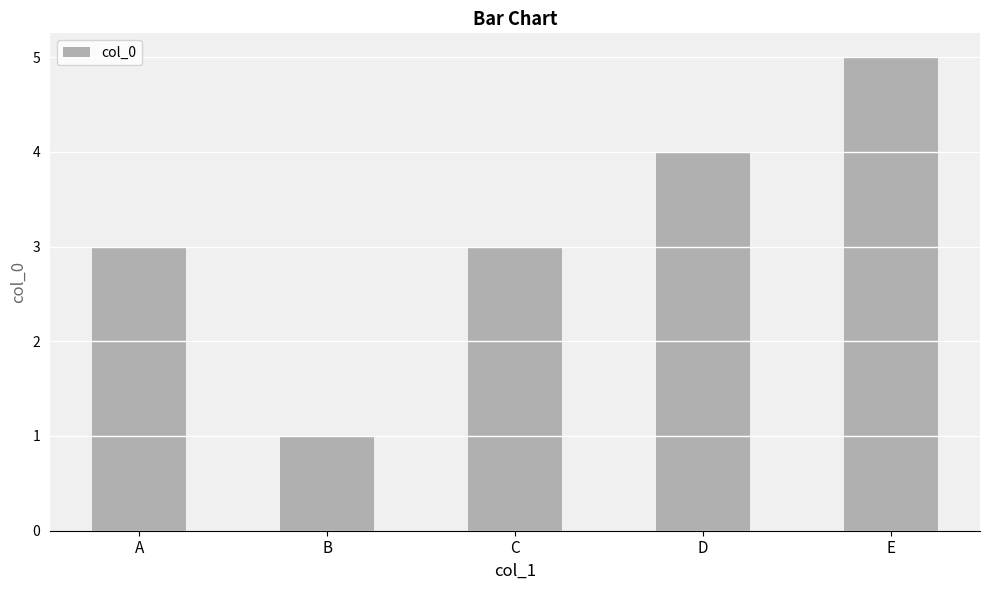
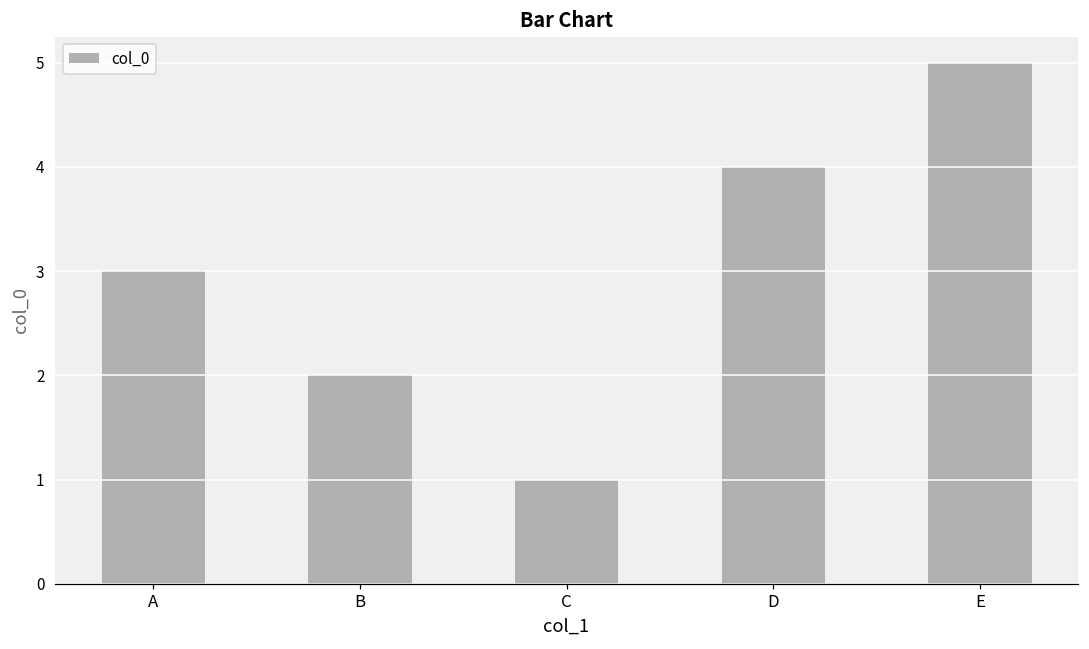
B: 1 -> 2
C: 3 -> 1
